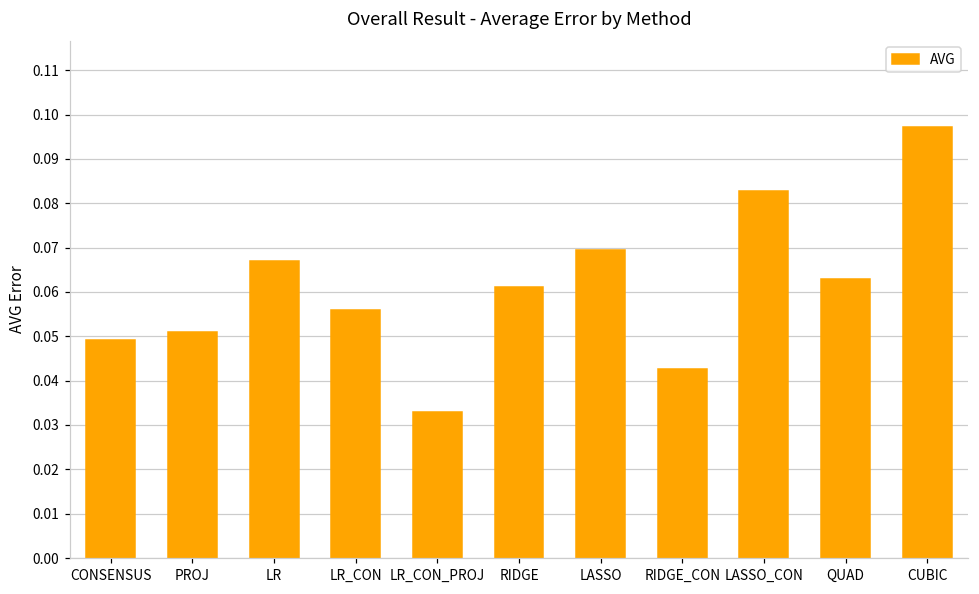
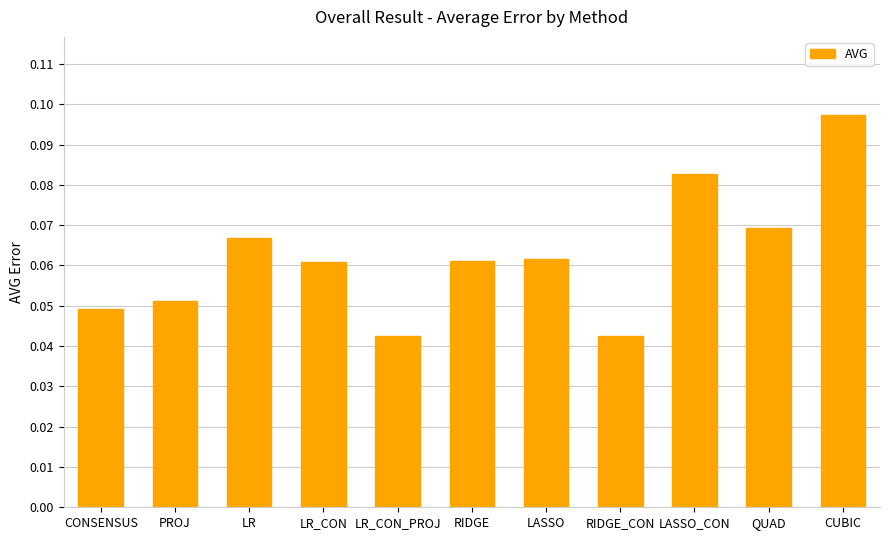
LR_CON: 0.056 -> 0.061
LR_CON_PROJ: 0.033 -> 0.043
LASSO: 0.070 -> 0.062
QUAD: 0.063 -> 0.069
